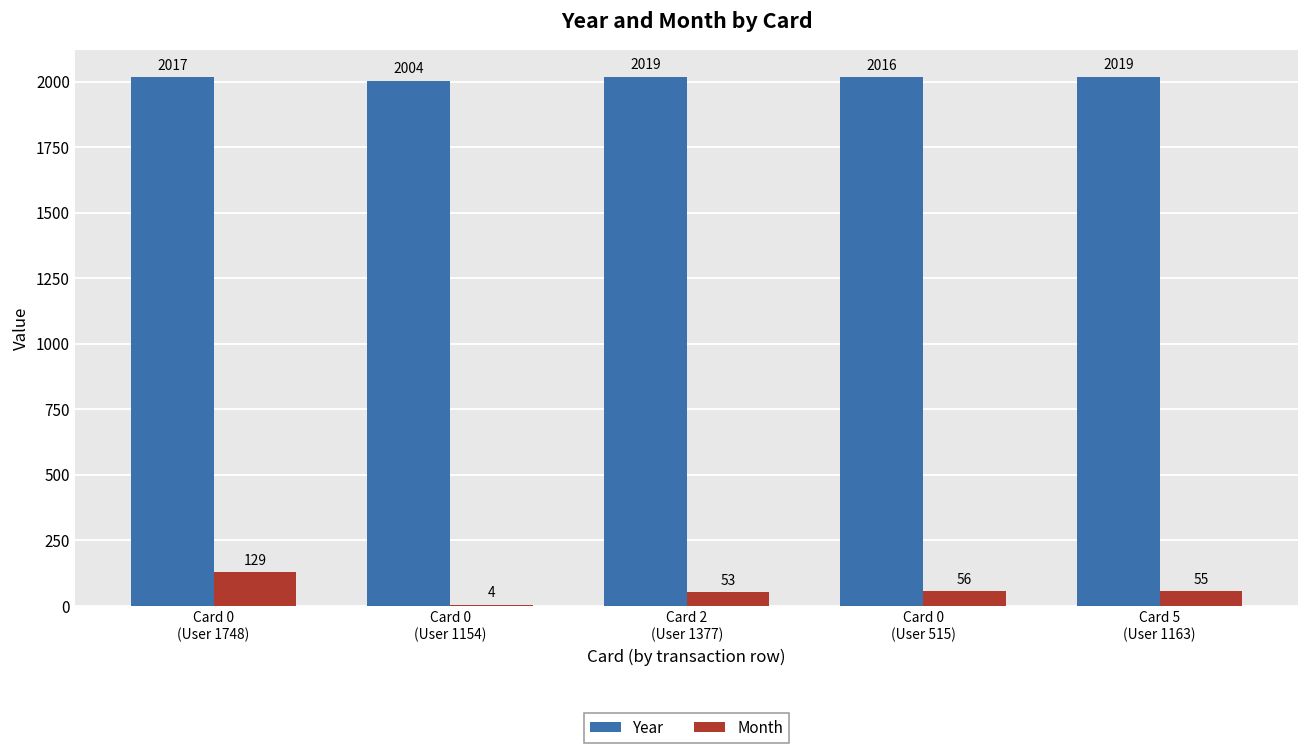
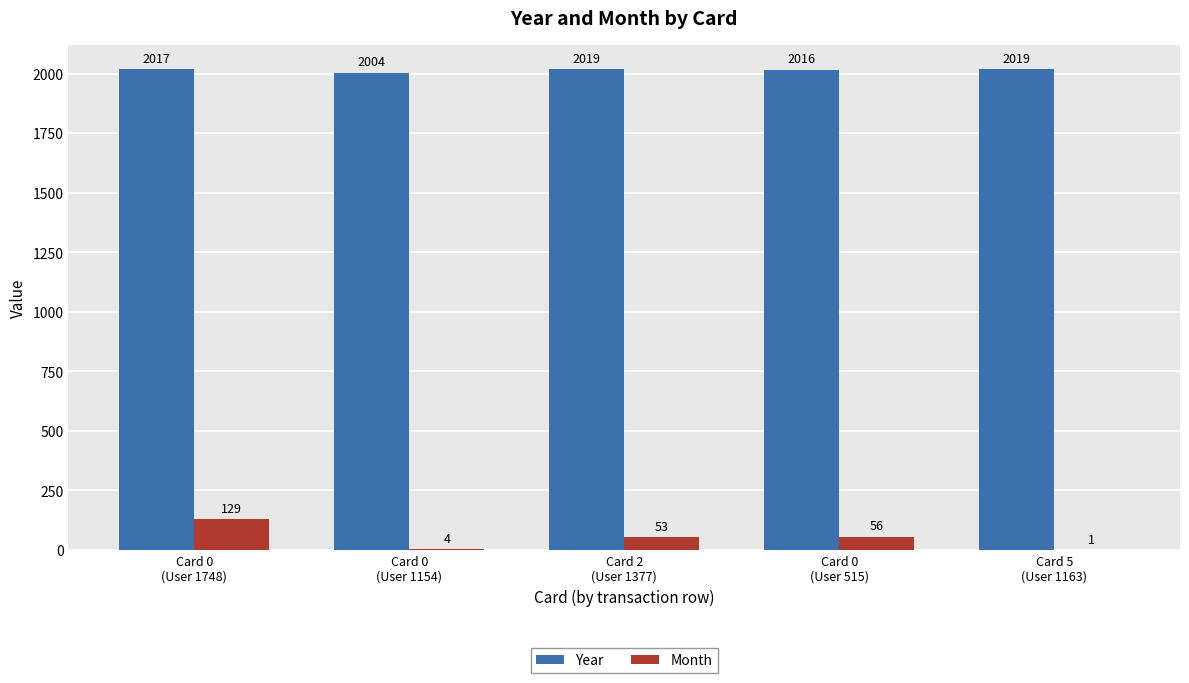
Month, Card 5 (User 1163): 55 -> 1
